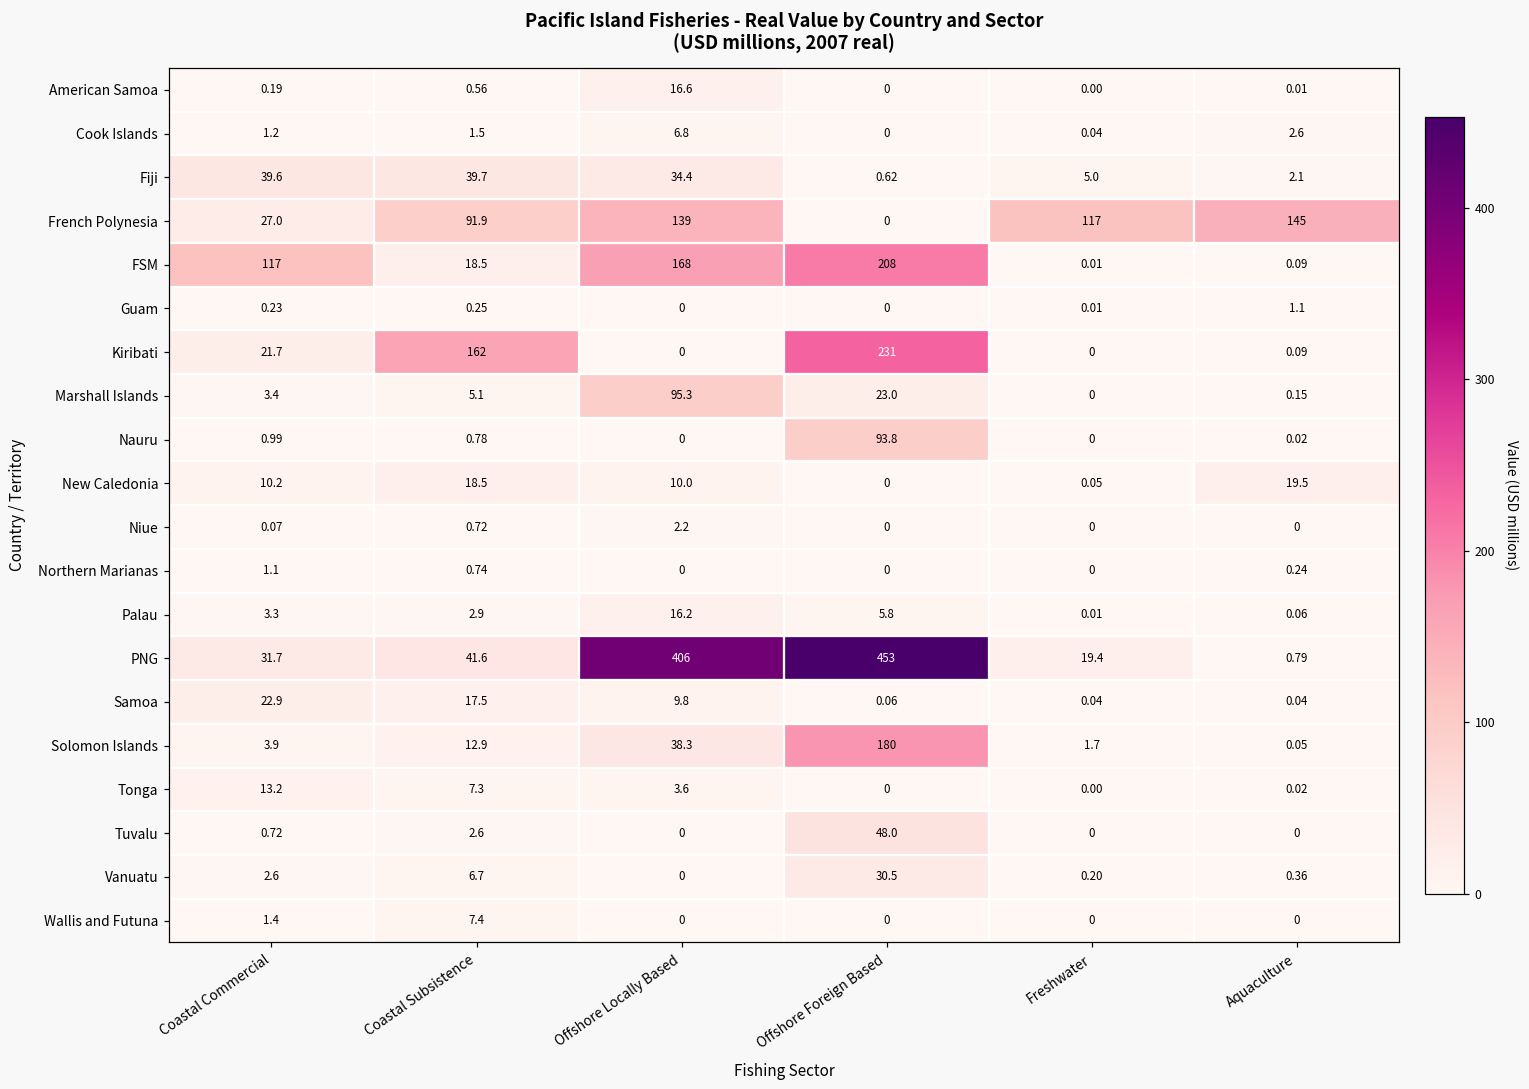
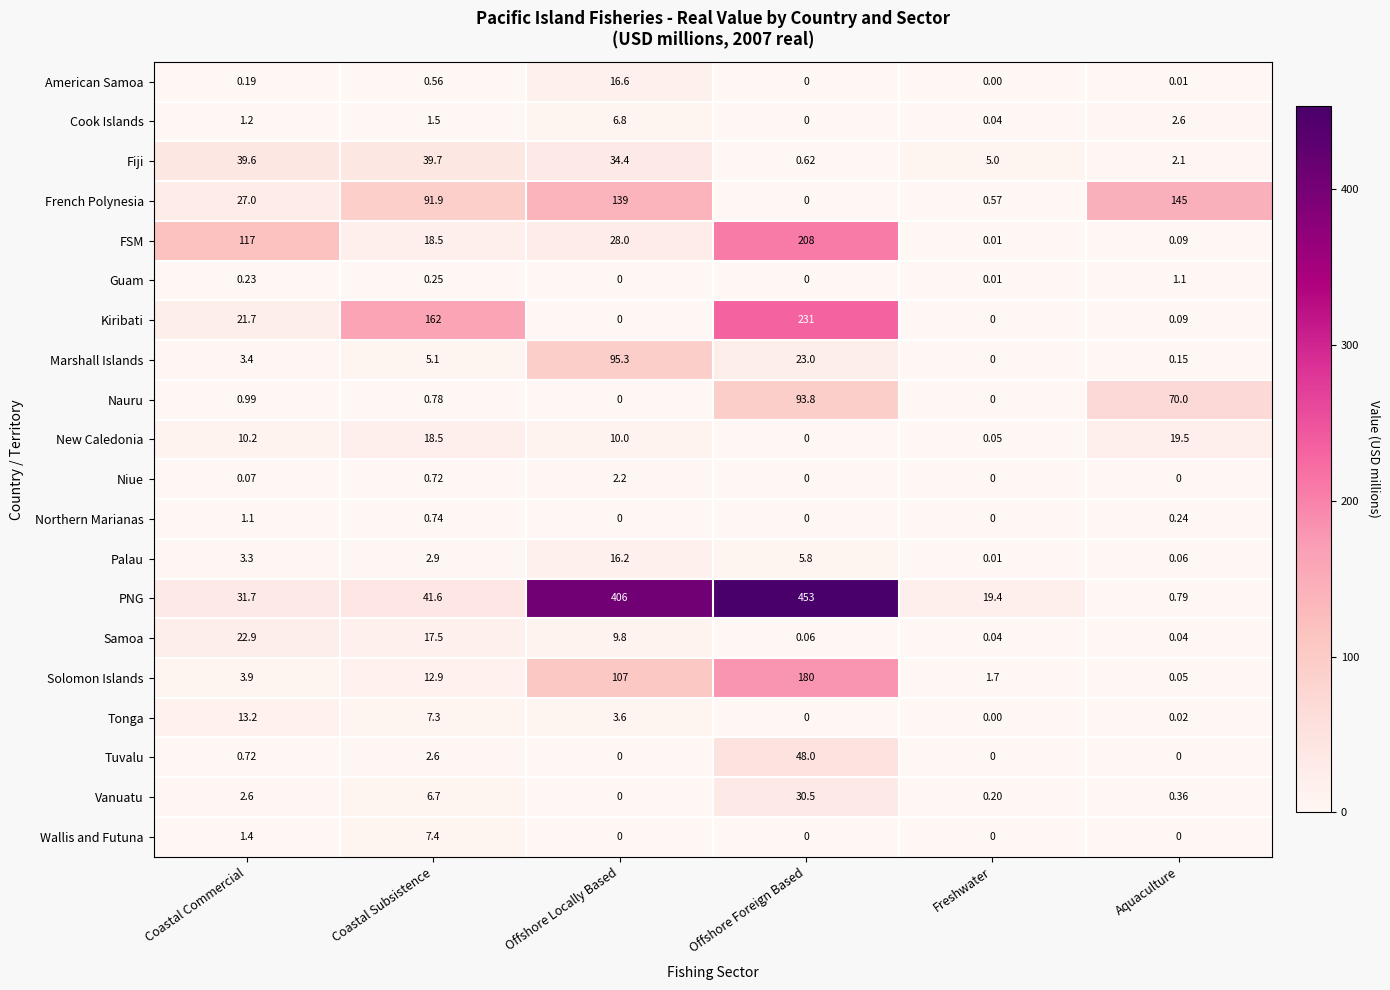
French Polynesia, Freshwater: 117 -> 0.57
FSM, Offshore Locally Based: 168 -> 28.0
Nauru, Aquaculture: 0.02 -> 70.0
Solomon Islands, Offshore Locally Based: 38.3 -> 107
